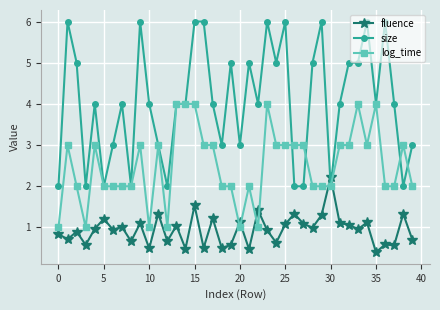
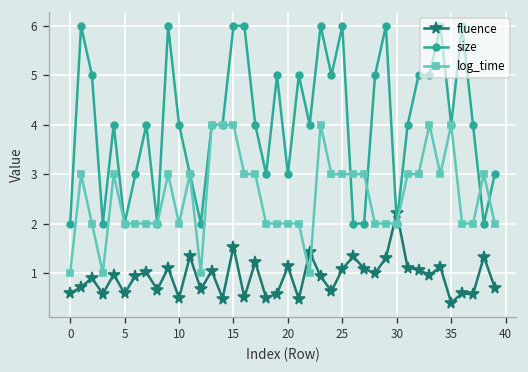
fluence, 0: 0.8 -> 0.6
fluence, 5: 1.2 -> 0.6
log_time, 10: 1 -> 2
log_time, 20: 1 -> 2
